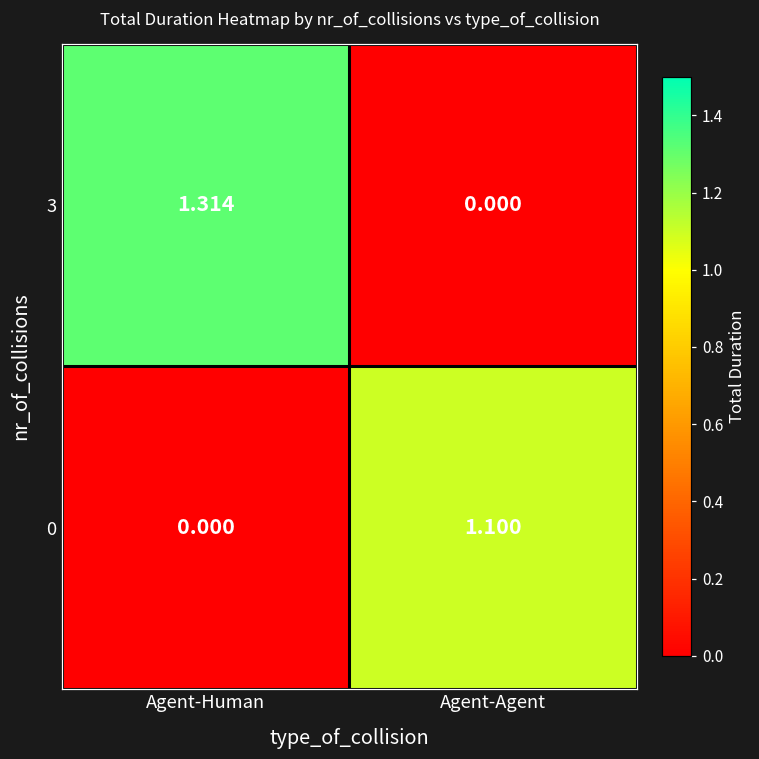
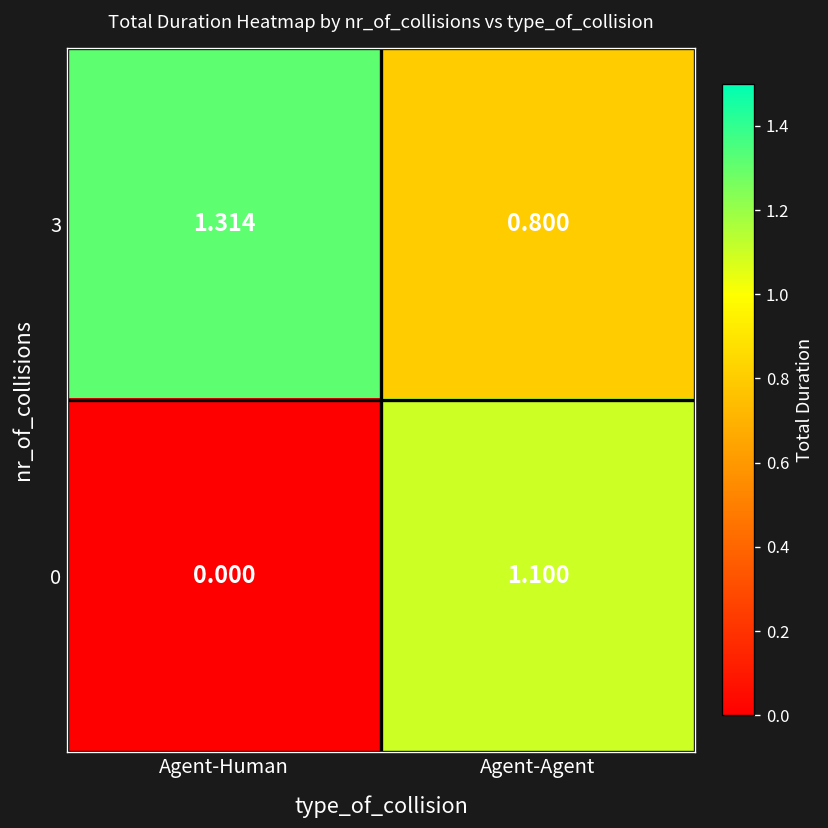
3, Agent-Agent: 0.000 -> 0.800
